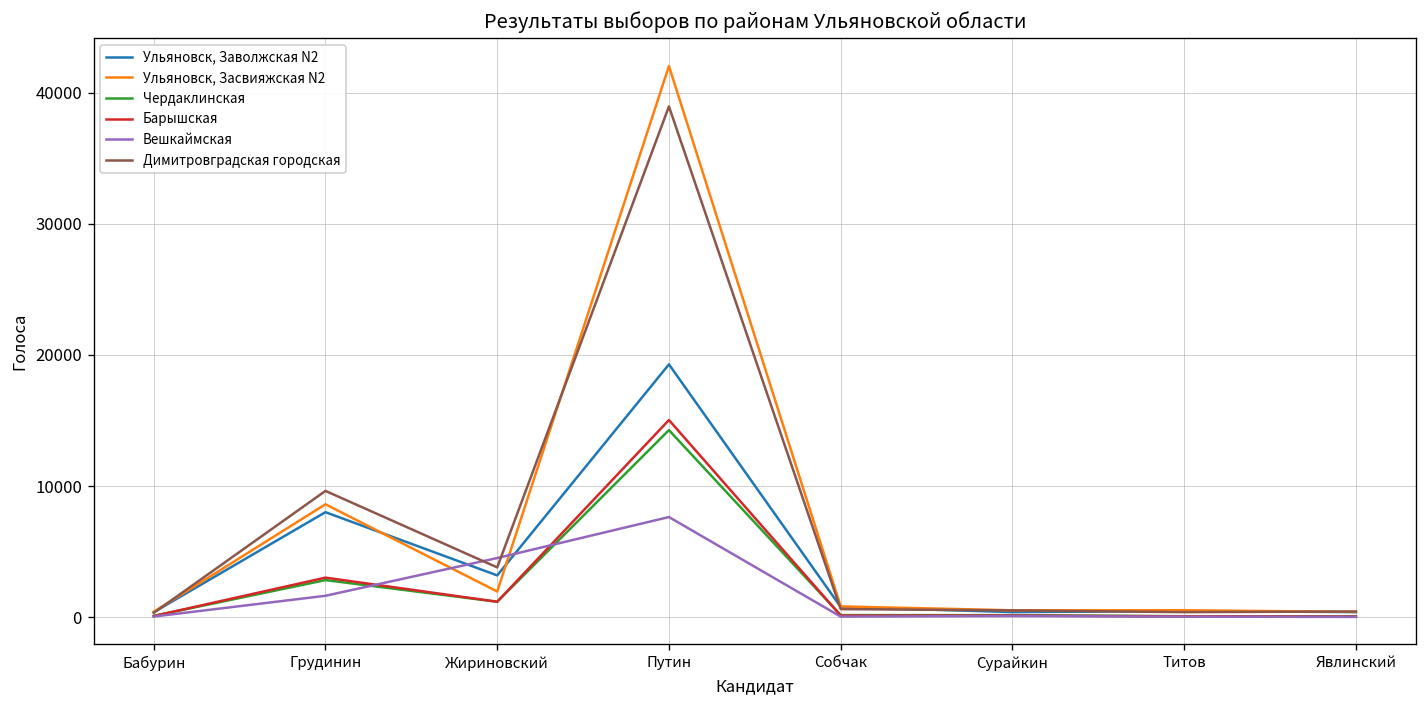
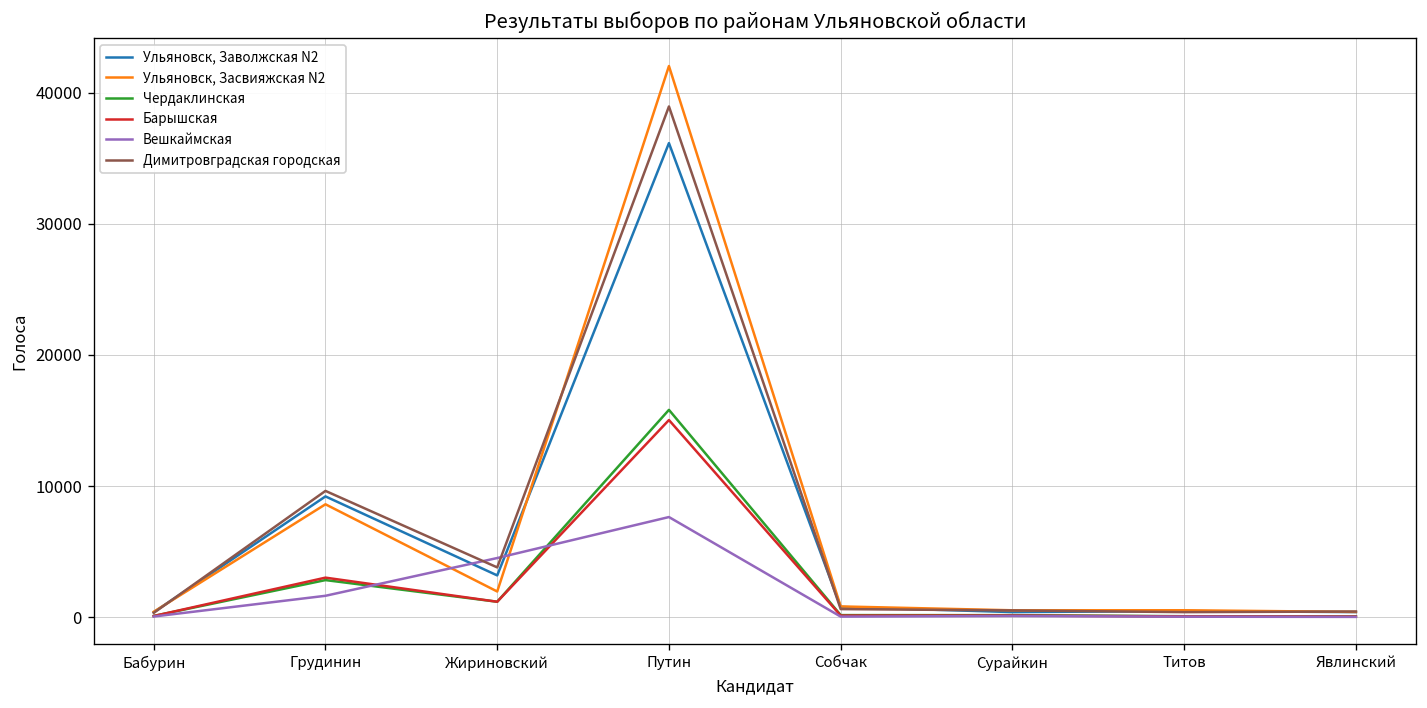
Ульяновск, Заволжская N2, Грудинин: 8000 -> 9200
Ульяновск, Заволжская N2, Путин: 19300 -> 36200
Чердаклинская, Путин: 14300 -> 15800
